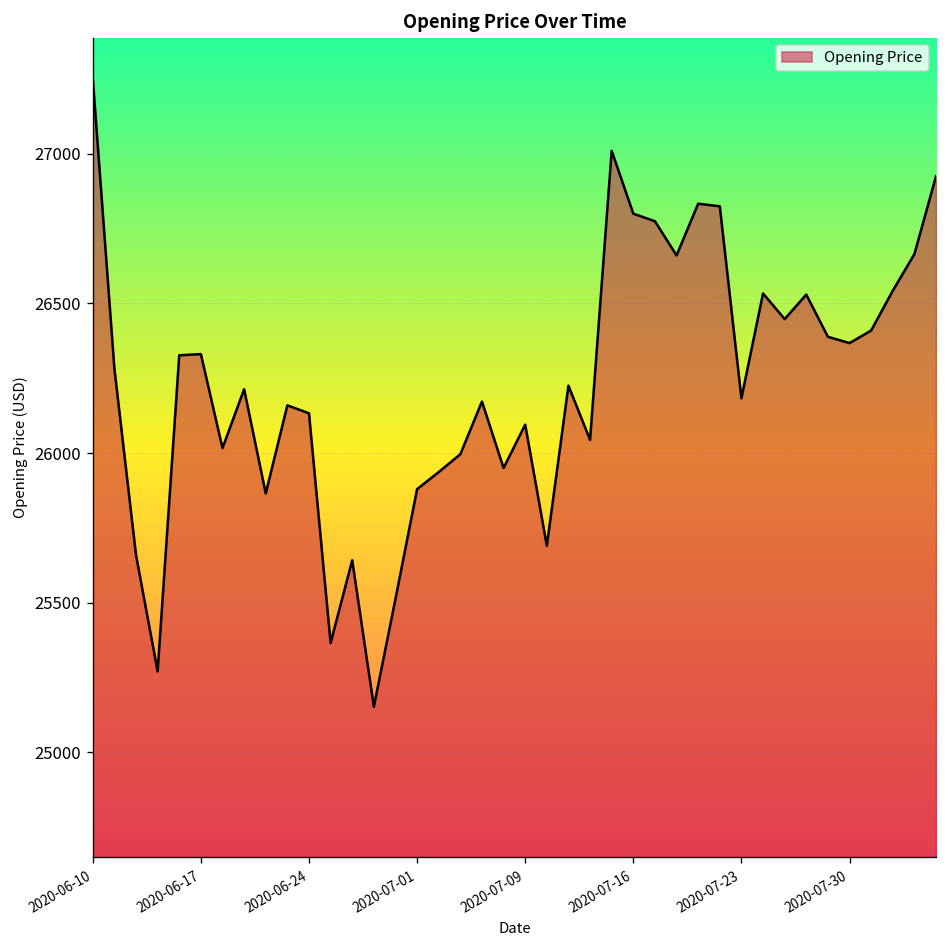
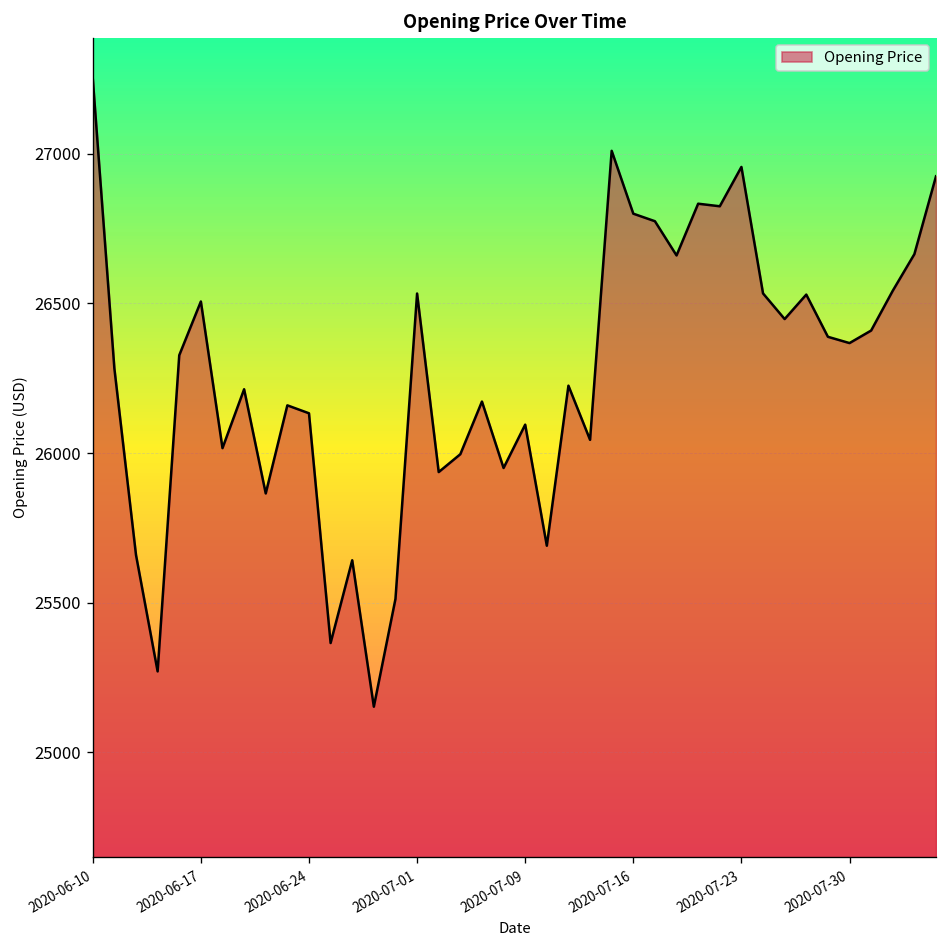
2020-06-17: 26330 -> 26510
2020-07-01: 25880 -> 26530
2020-07-23: 26180 -> 26960
